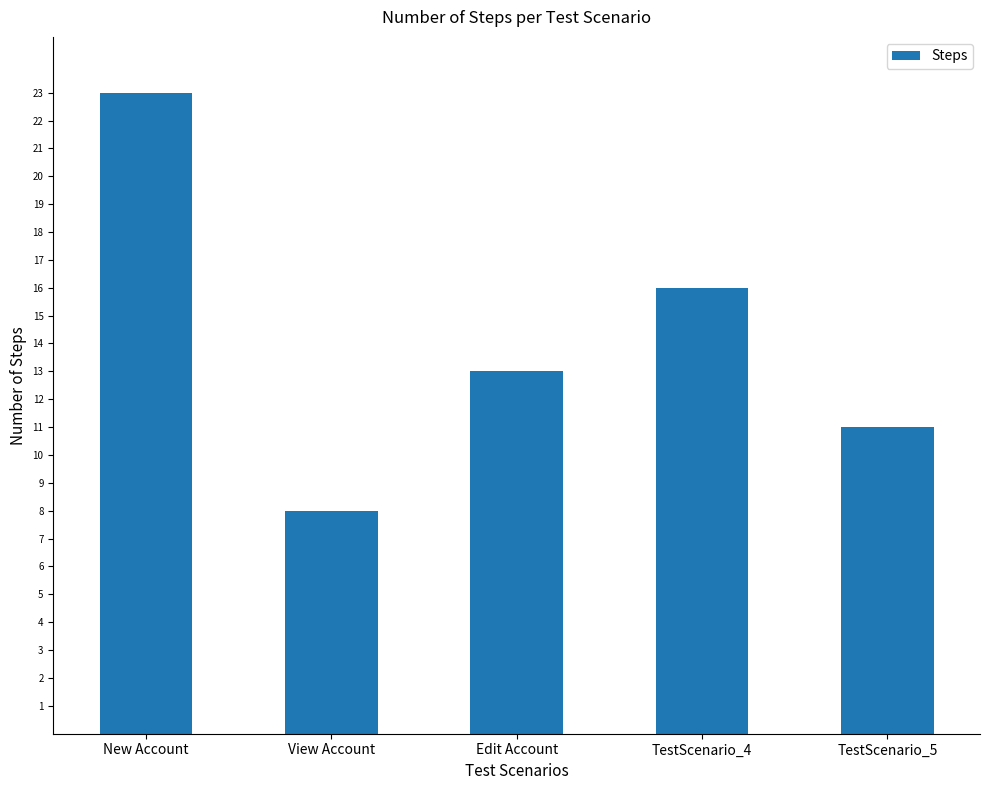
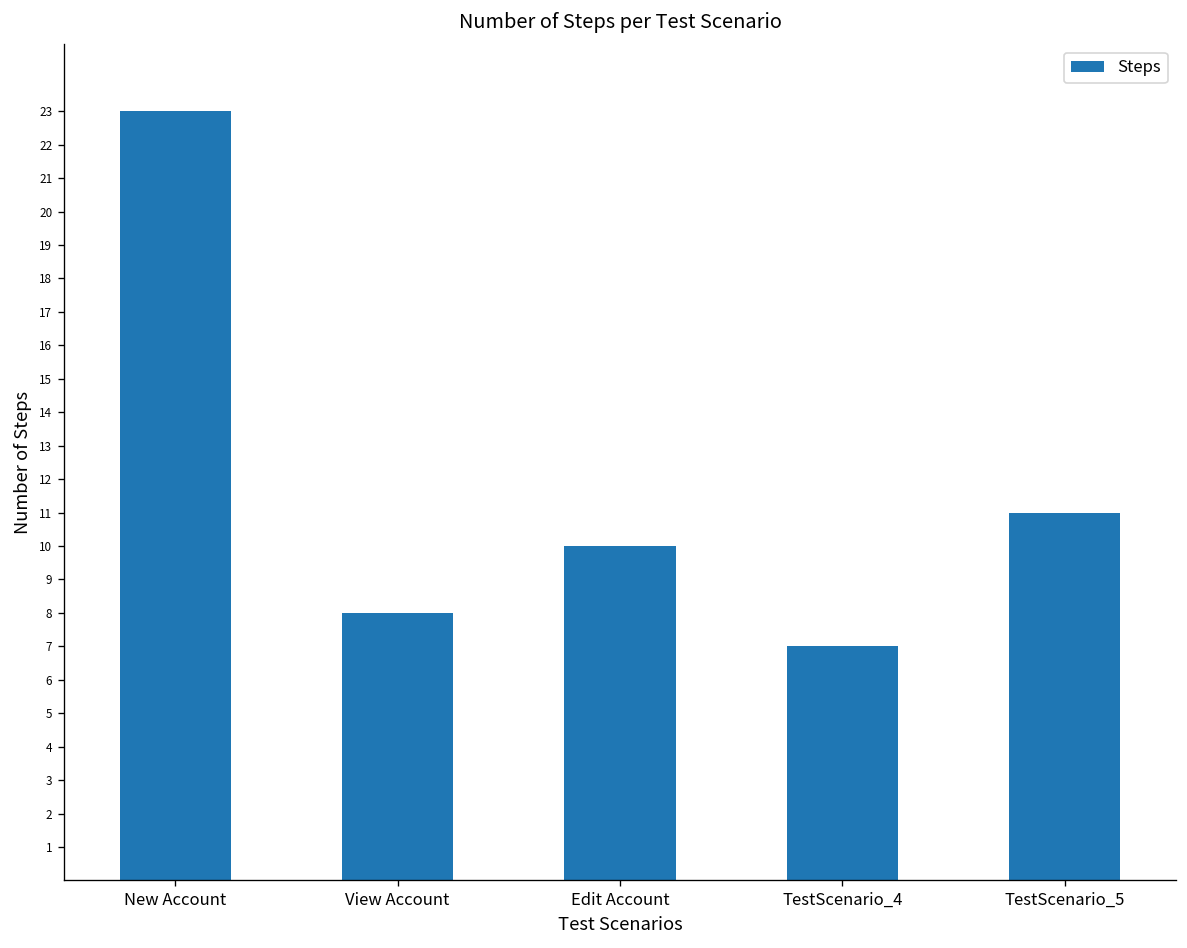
Edit Account: 13 -> 10
TestScenario_4: 16 -> 7
